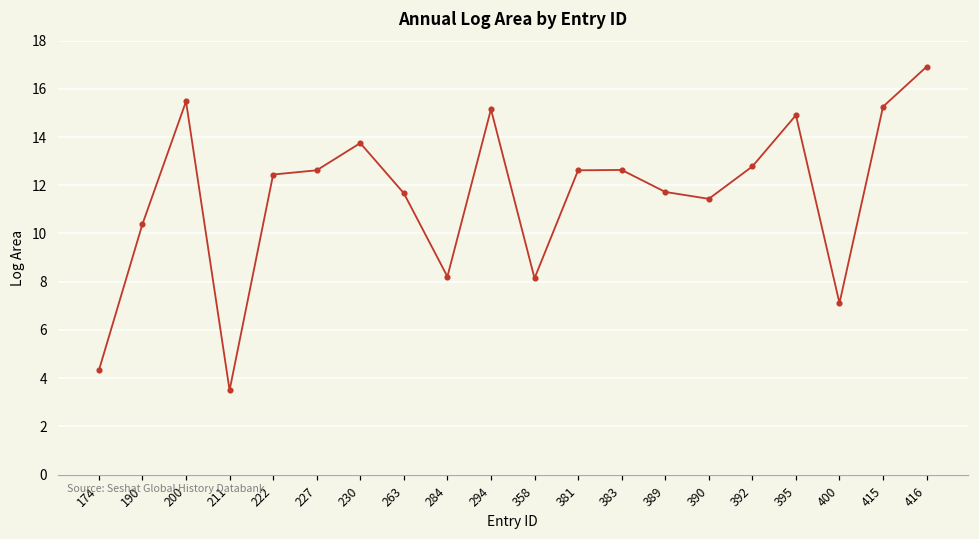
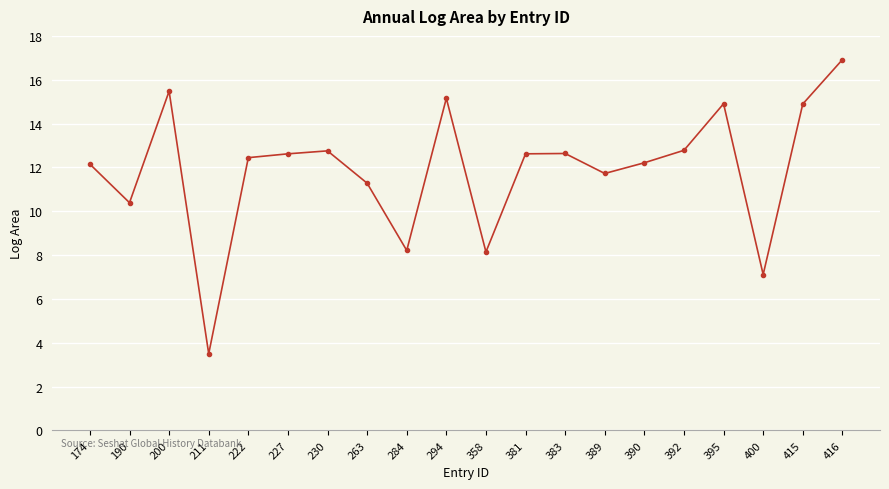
174: 4.3 -> 12.1
230: 13.7 -> 12.8
263: 11.7 -> 11.3
390: 11.4 -> 12.2
415: 15.3 -> 14.9
